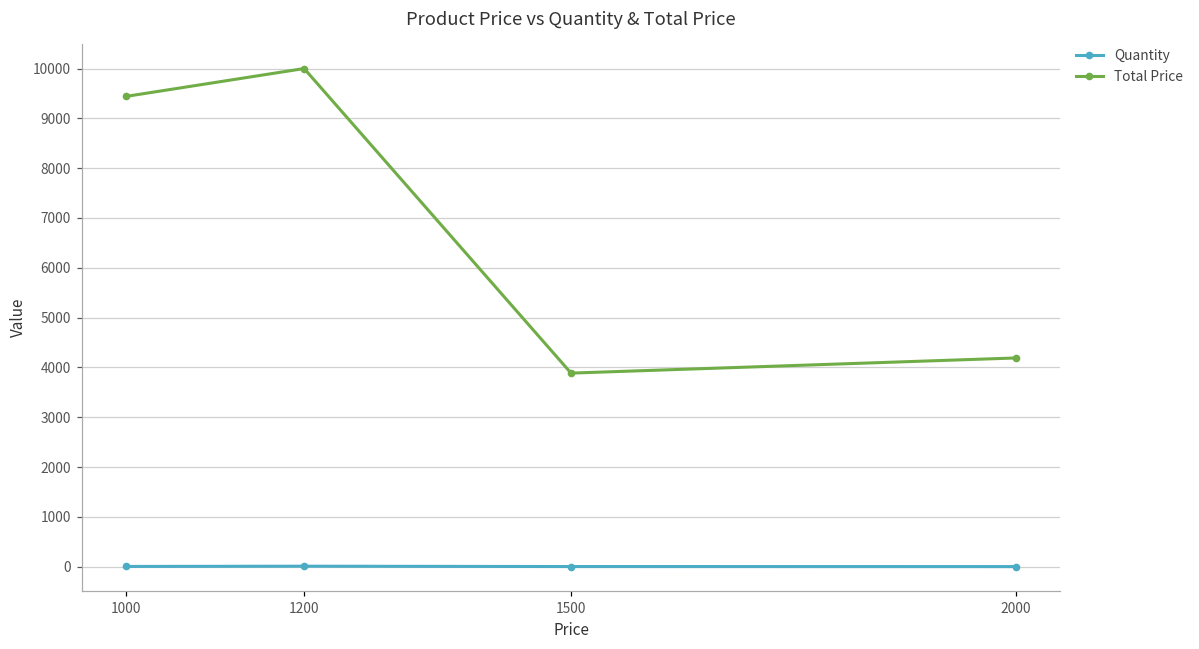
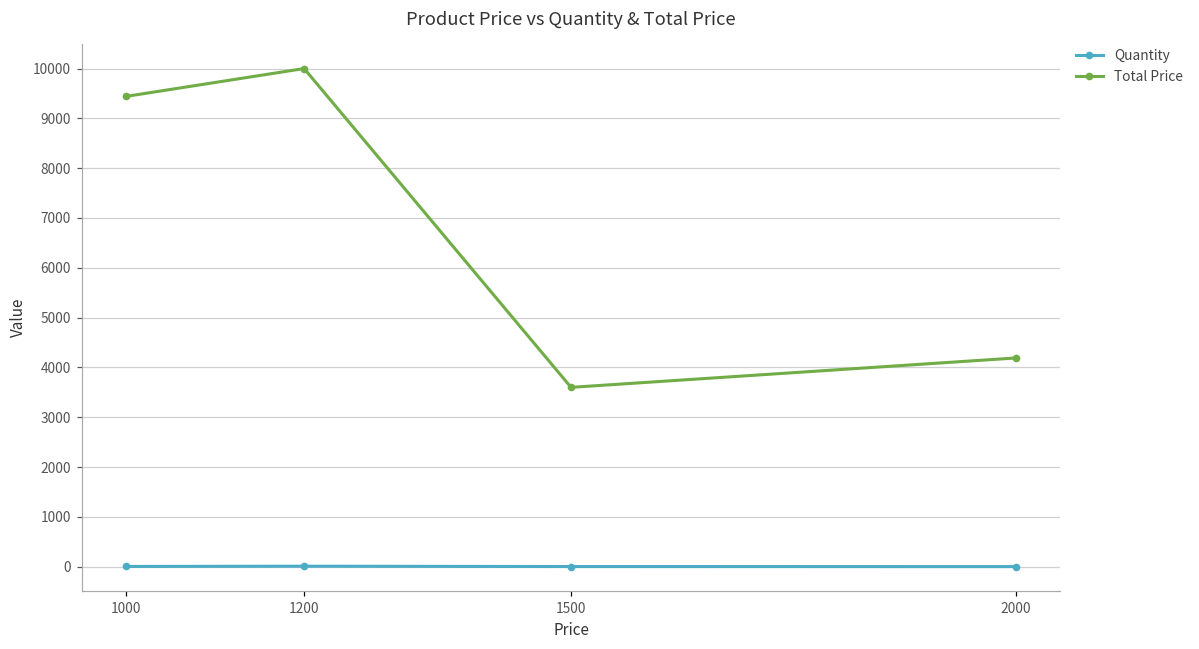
Total Price, 1500: 3900 -> 3600
